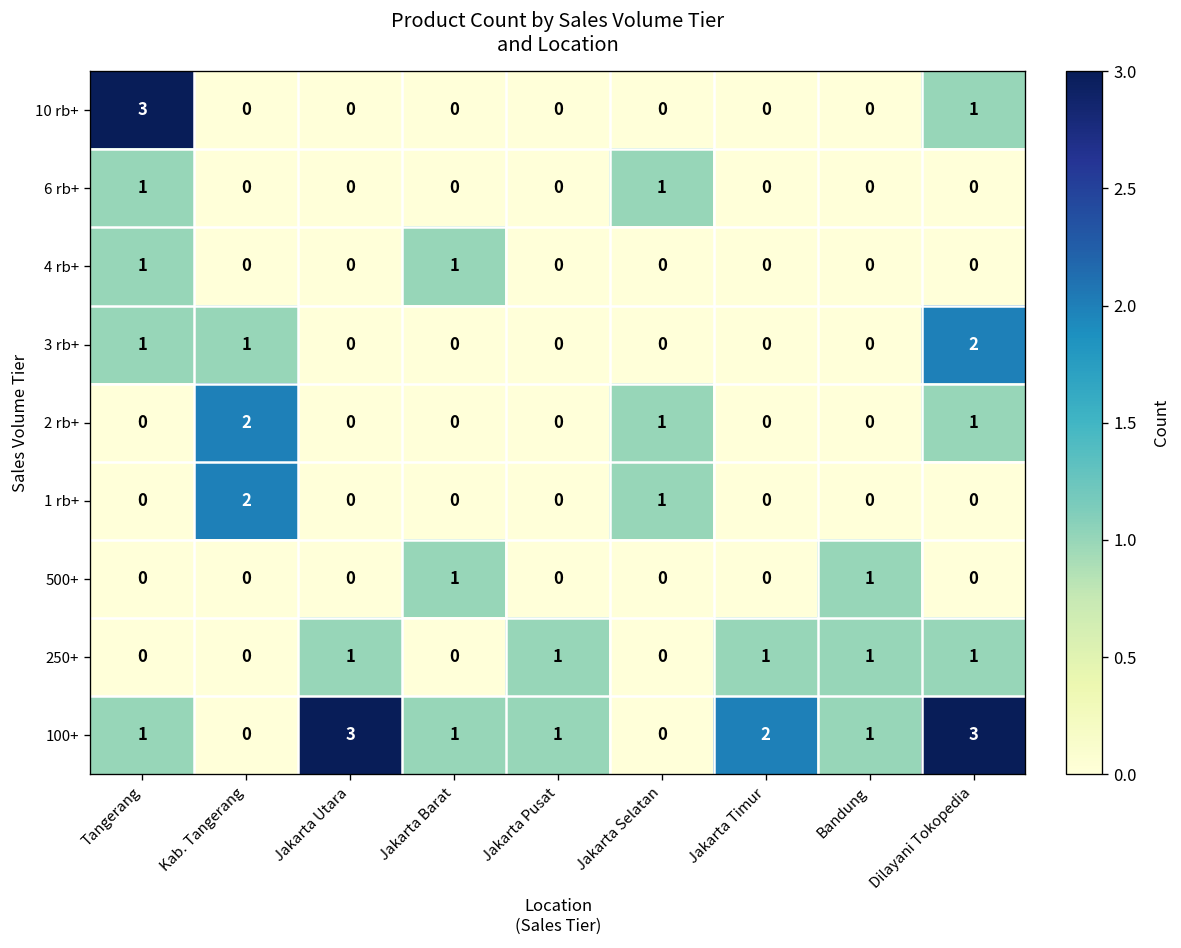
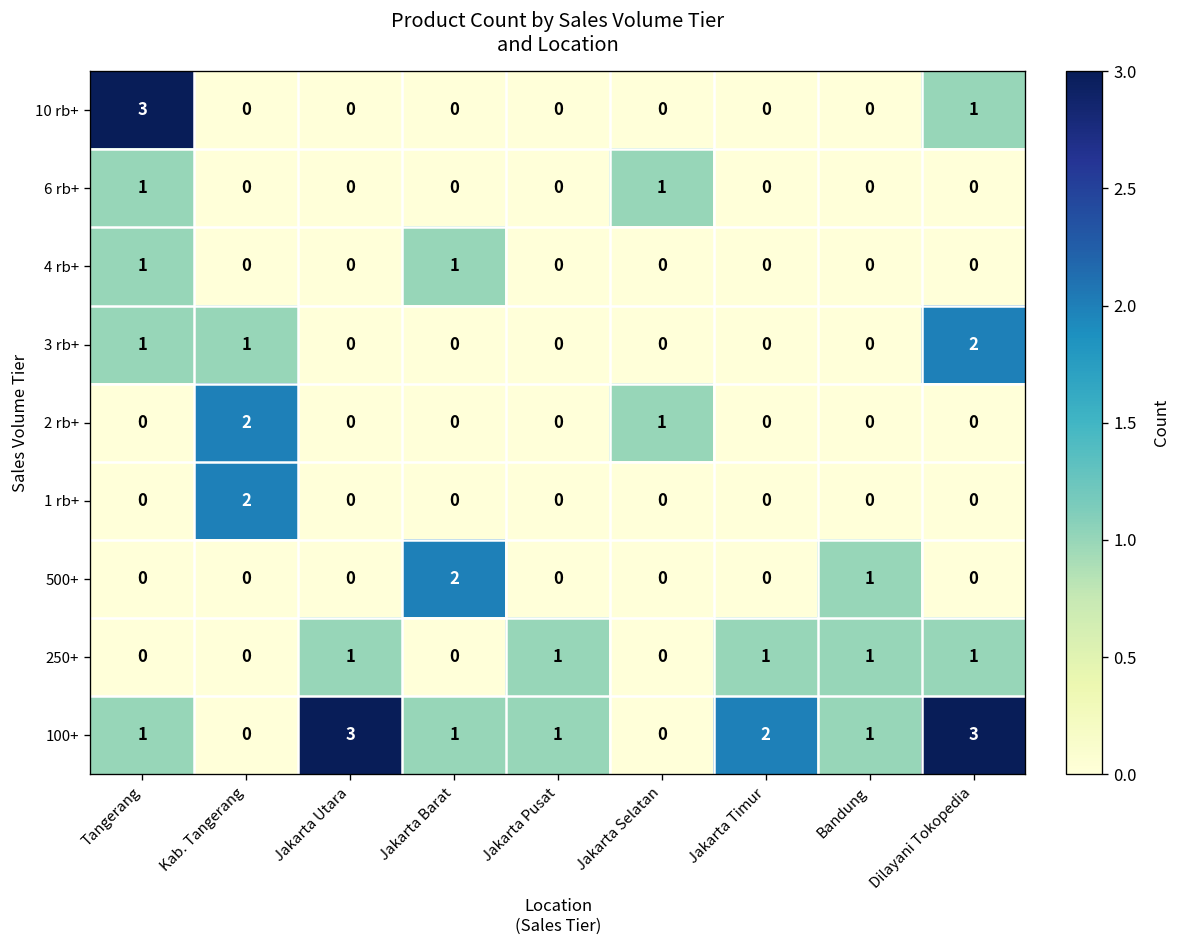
2 rb+, Dilayani Tokopedia: 1 -> 0
1 rb+, Jakarta Selatan: 1 -> 0
500+, Jakarta Barat: 1 -> 2
